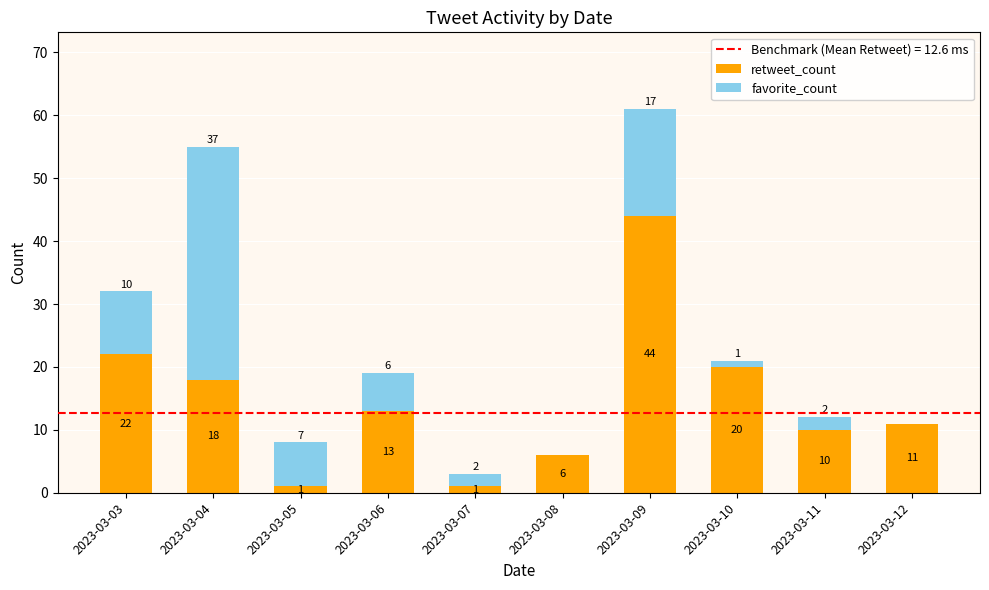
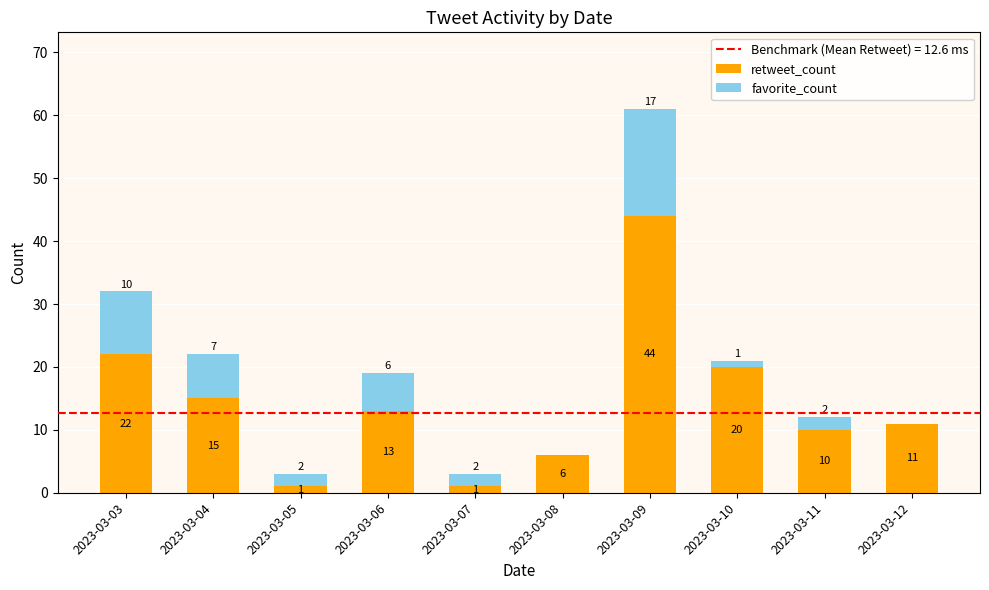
retweet_count, 2023-03-04: 18 -> 15
favorite_count, 2023-03-04: 37 -> 7
favorite_count, 2023-03-05: 7 -> 2
